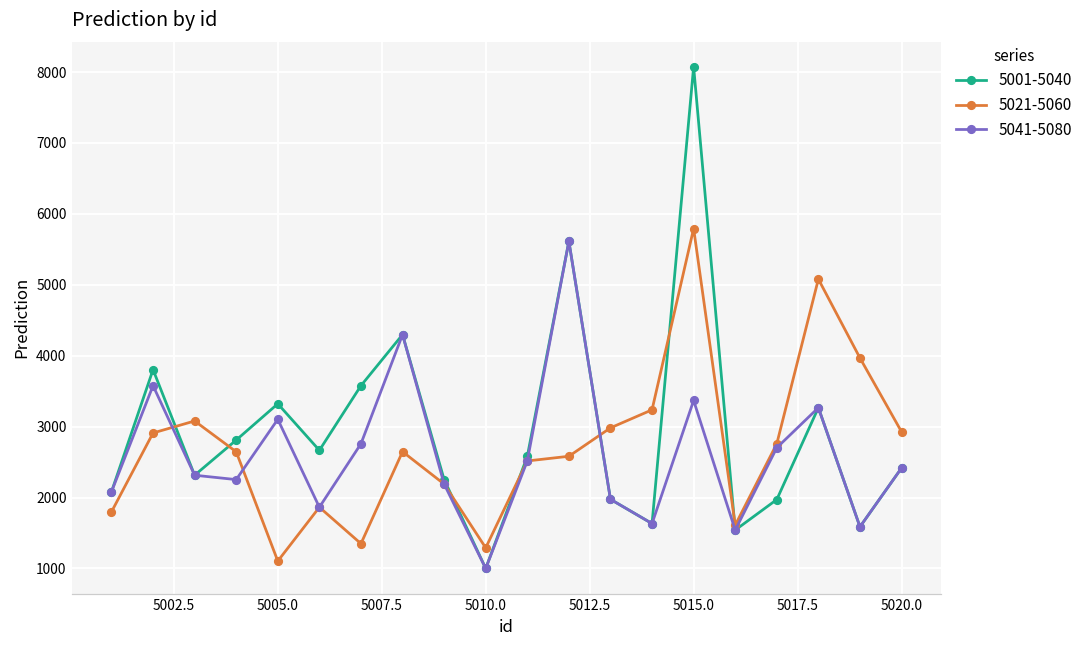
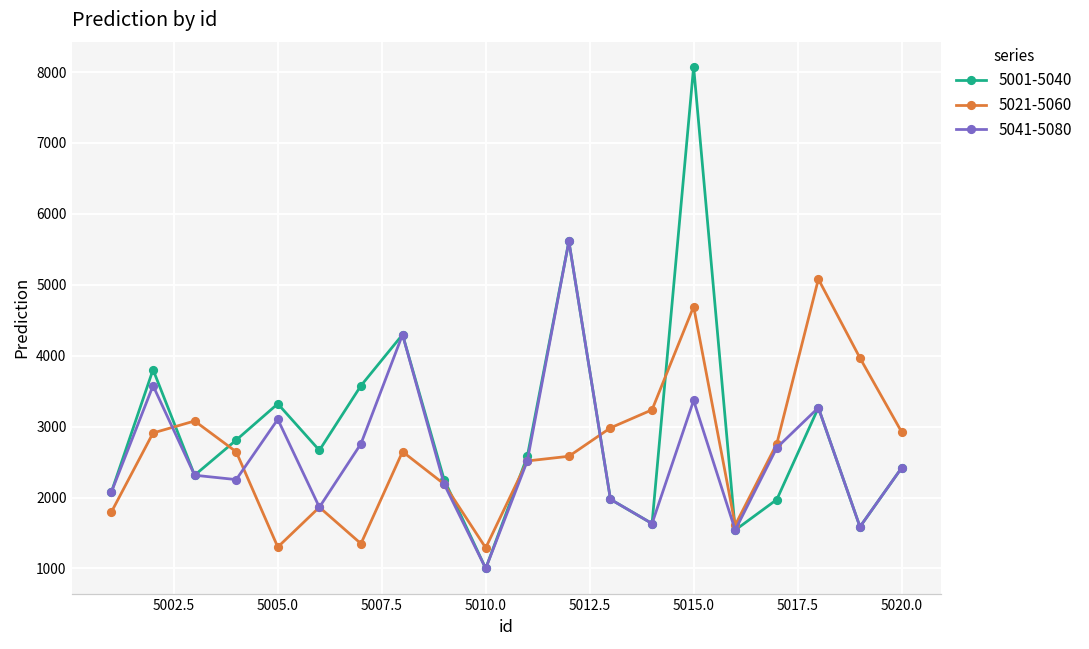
5021-5060, 5005.0: 1100 -> 1300
5021-5060, 5015.0: 5800 -> 4700
